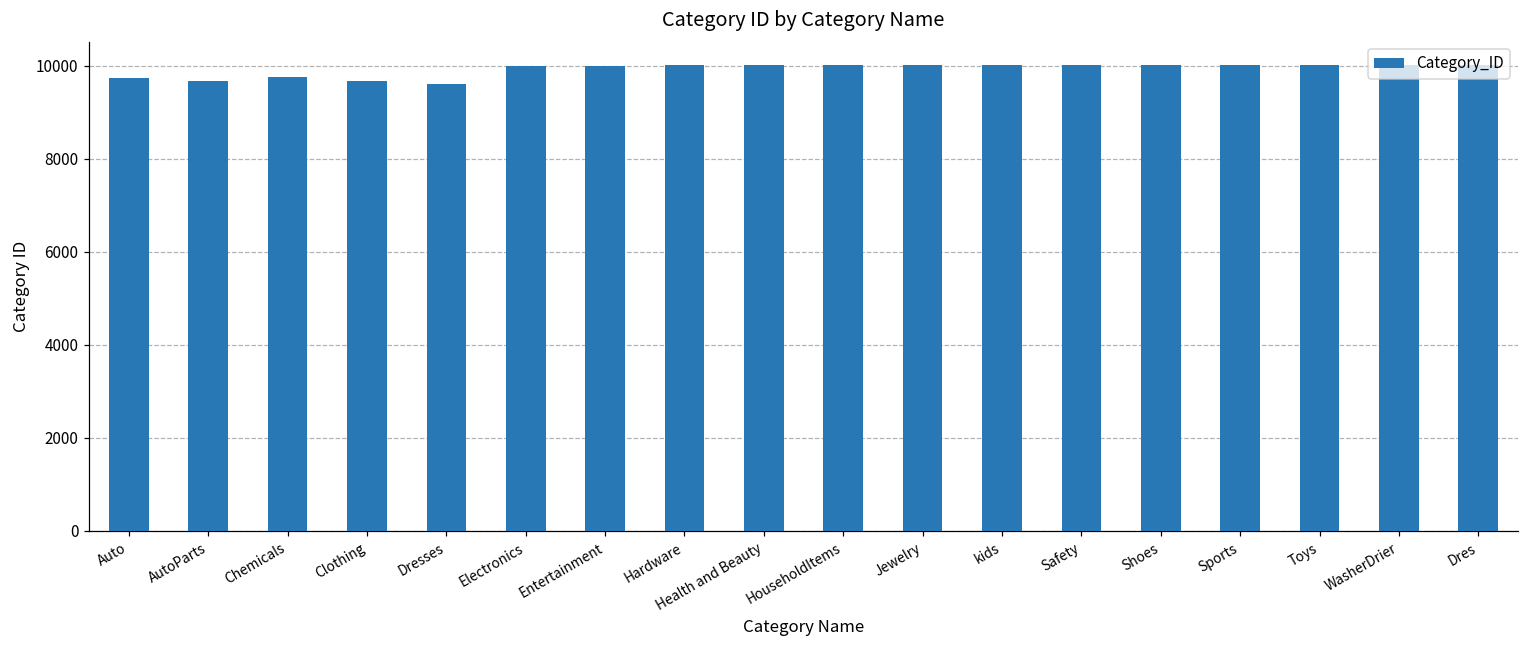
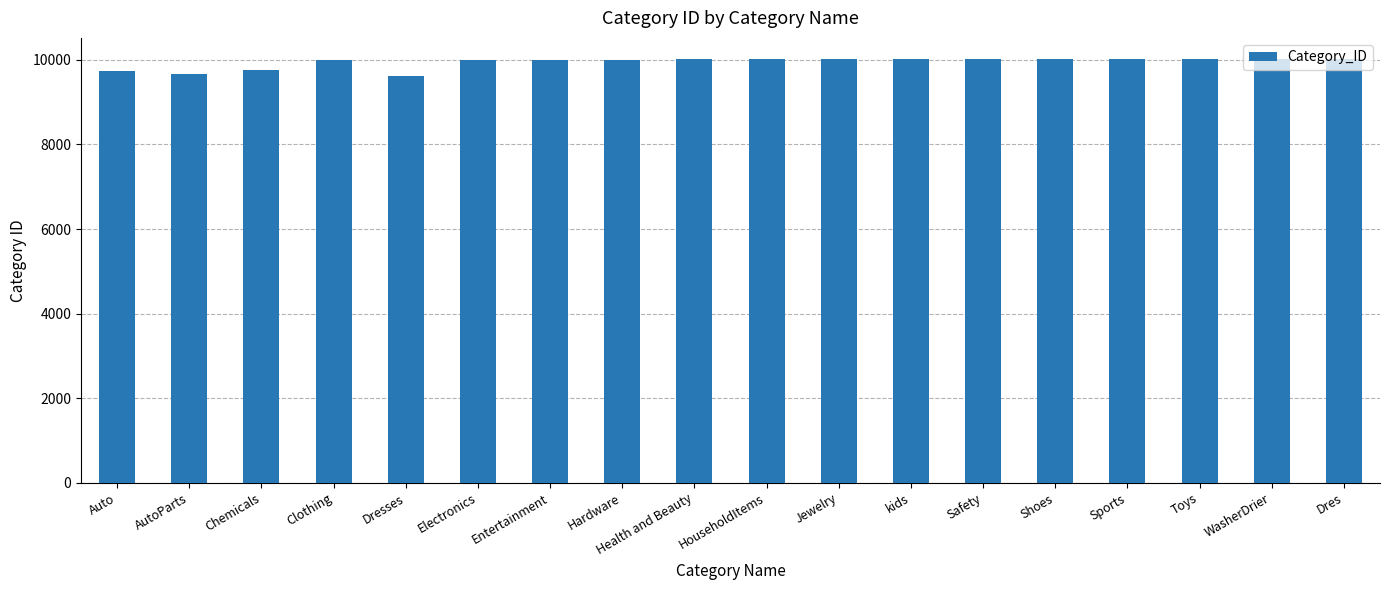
Clothing: 9700 -> 10000
